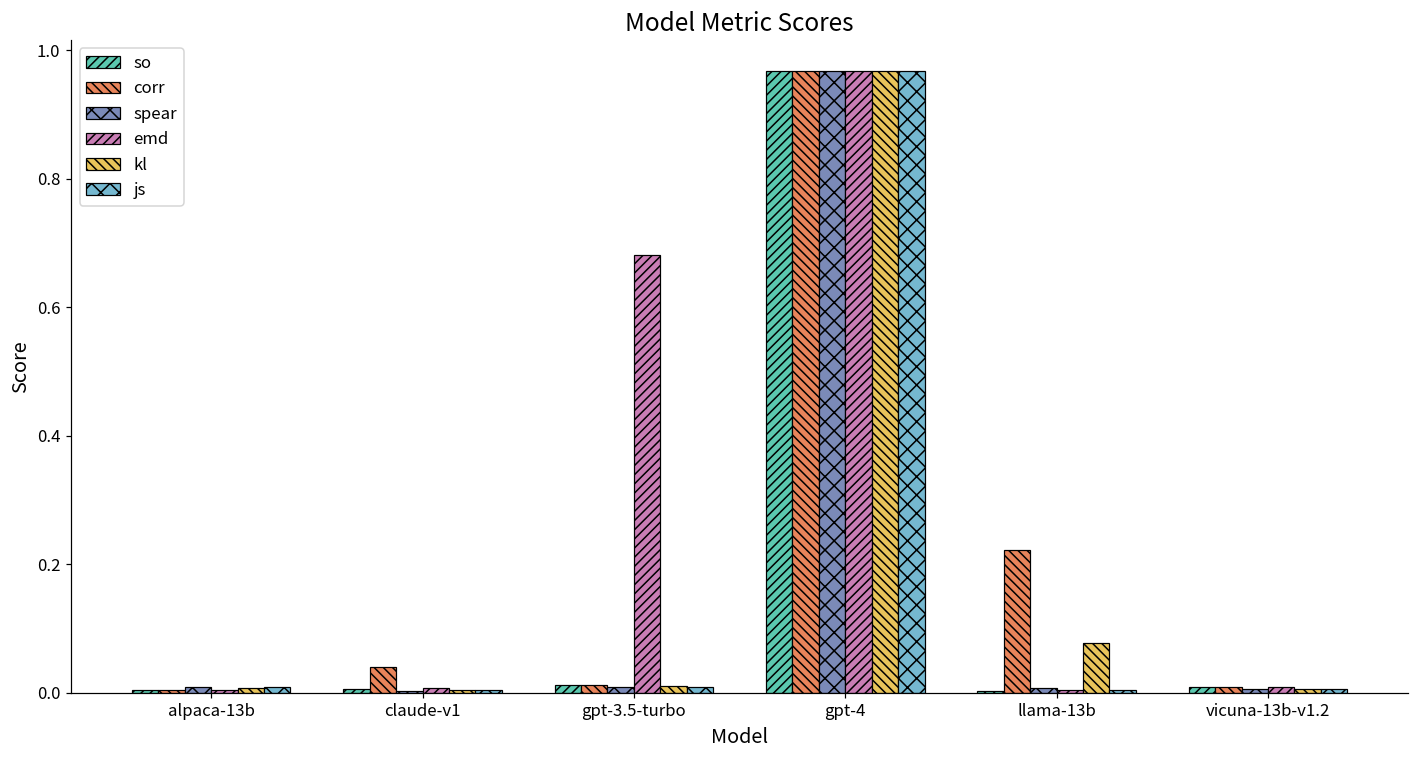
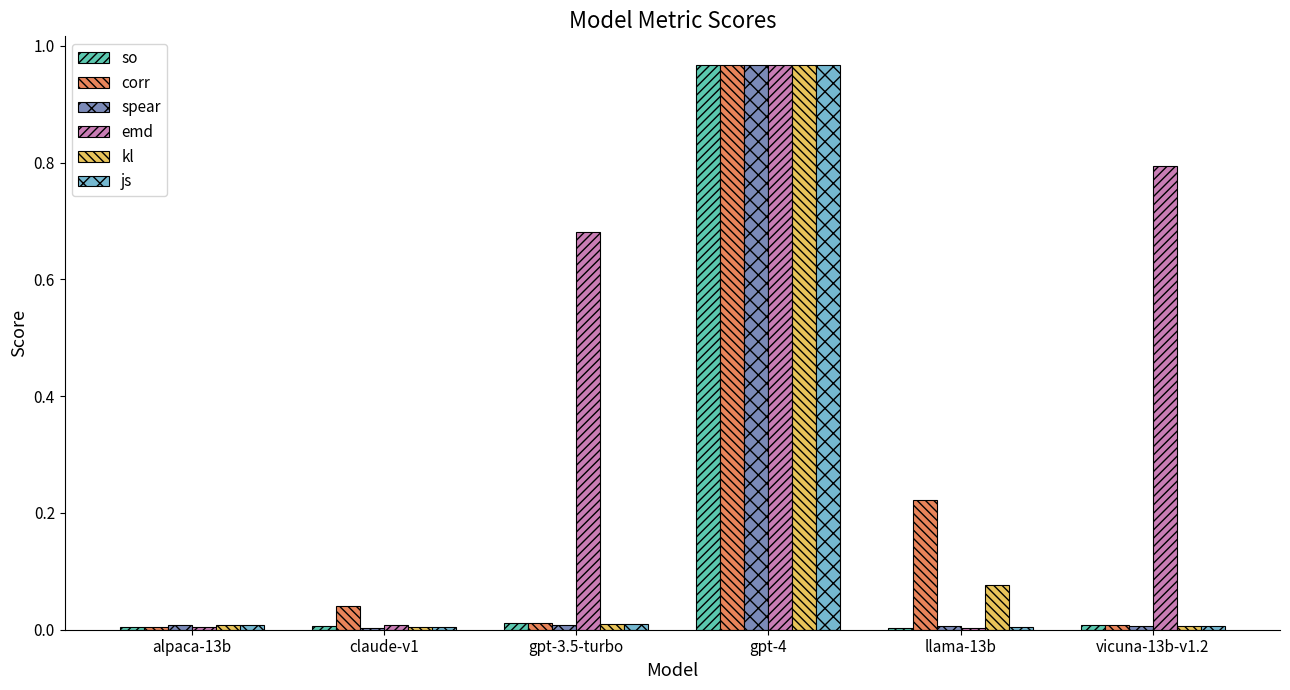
emd, vicuna-13b-v1.2: 0.01 -> 0.79
